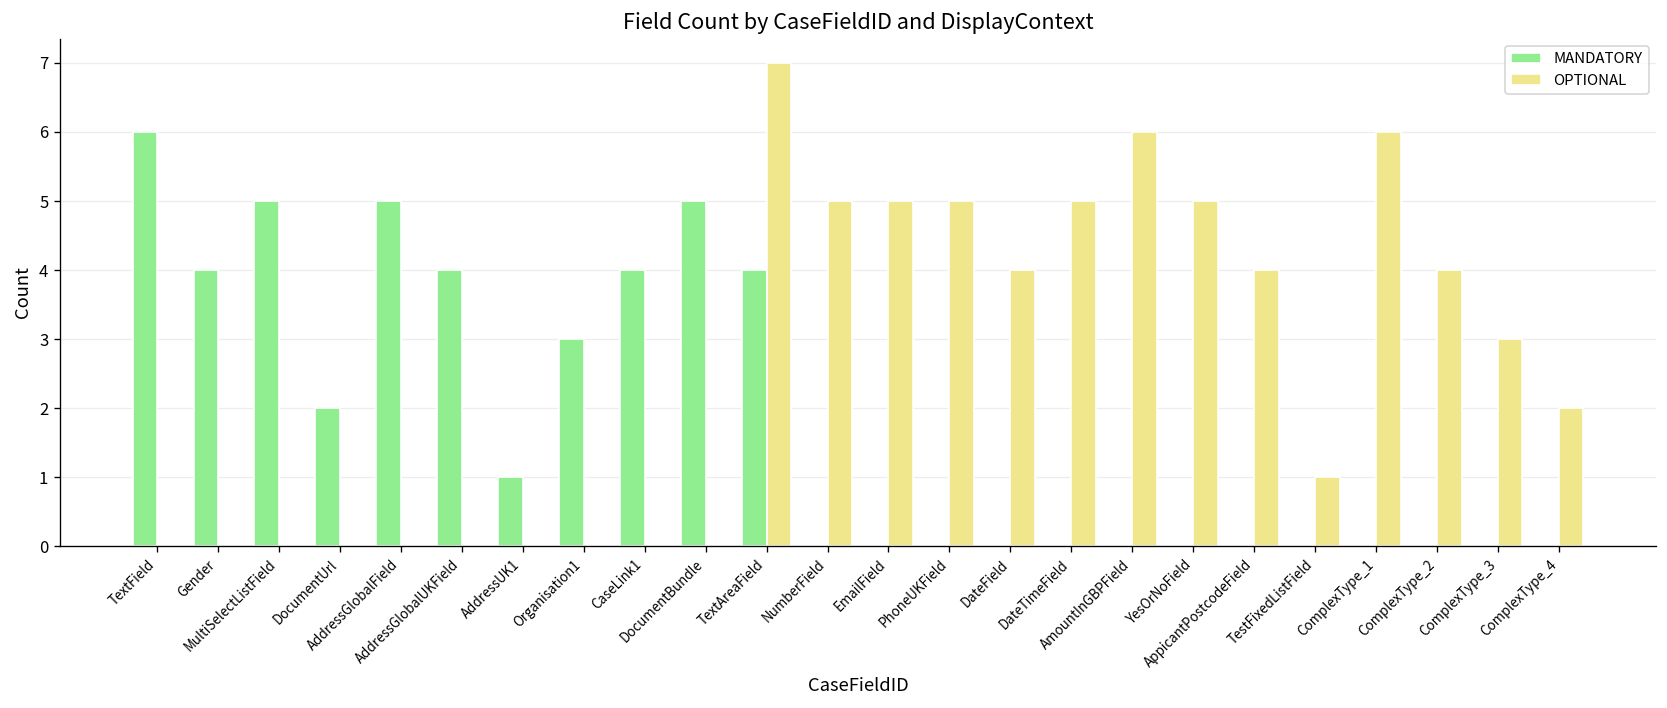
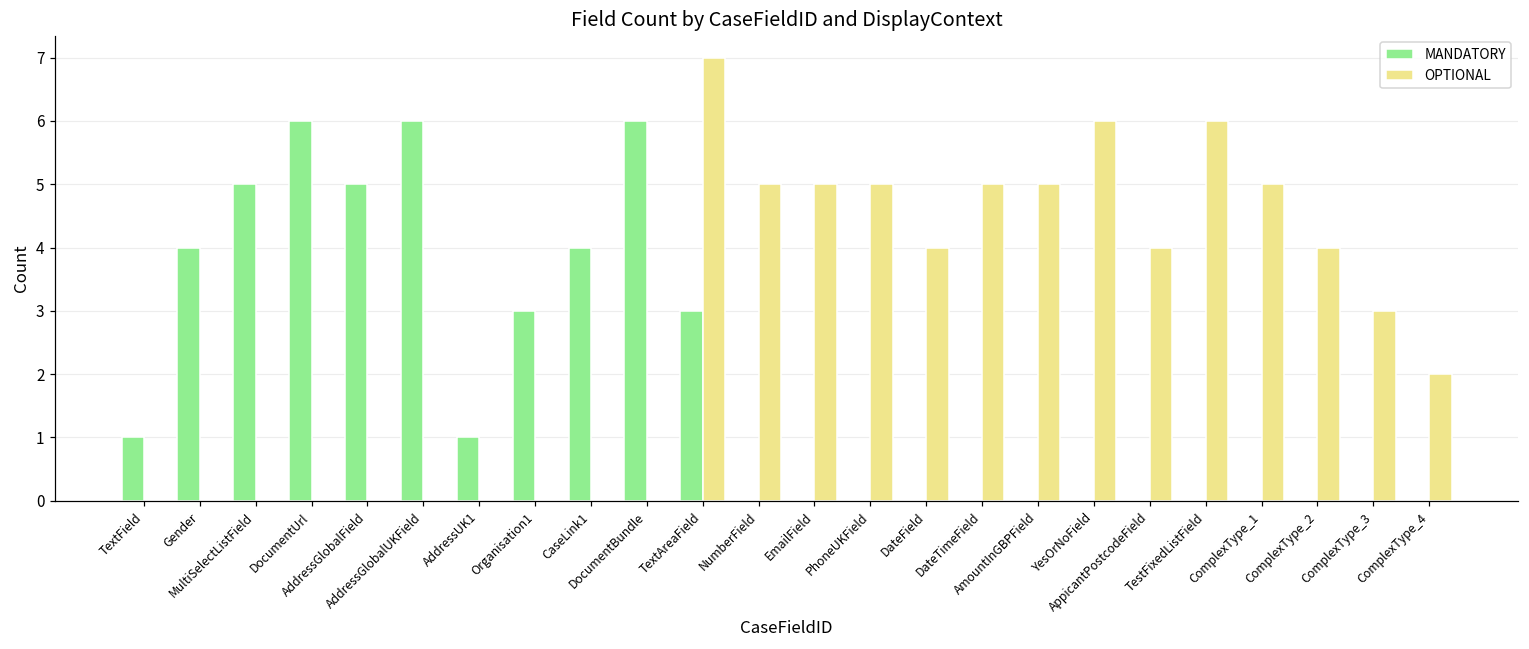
MANDATORY, TextField: 6 -> 1
MANDATORY, DocumentUrl: 2 -> 6
MANDATORY, AddressGlobalUKField: 4 -> 6
MANDATORY, DocumentBundle: 5 -> 6
MANDATORY, TextAreaField: 4 -> 3
OPTIONAL, AmountInGBPField: 6 -> 5
OPTIONAL, YesOrNoField: 5 -> 6
OPTIONAL, TestFixedListField: 1 -> 6
OPTIONAL, ComplexType_1: 6 -> 5
